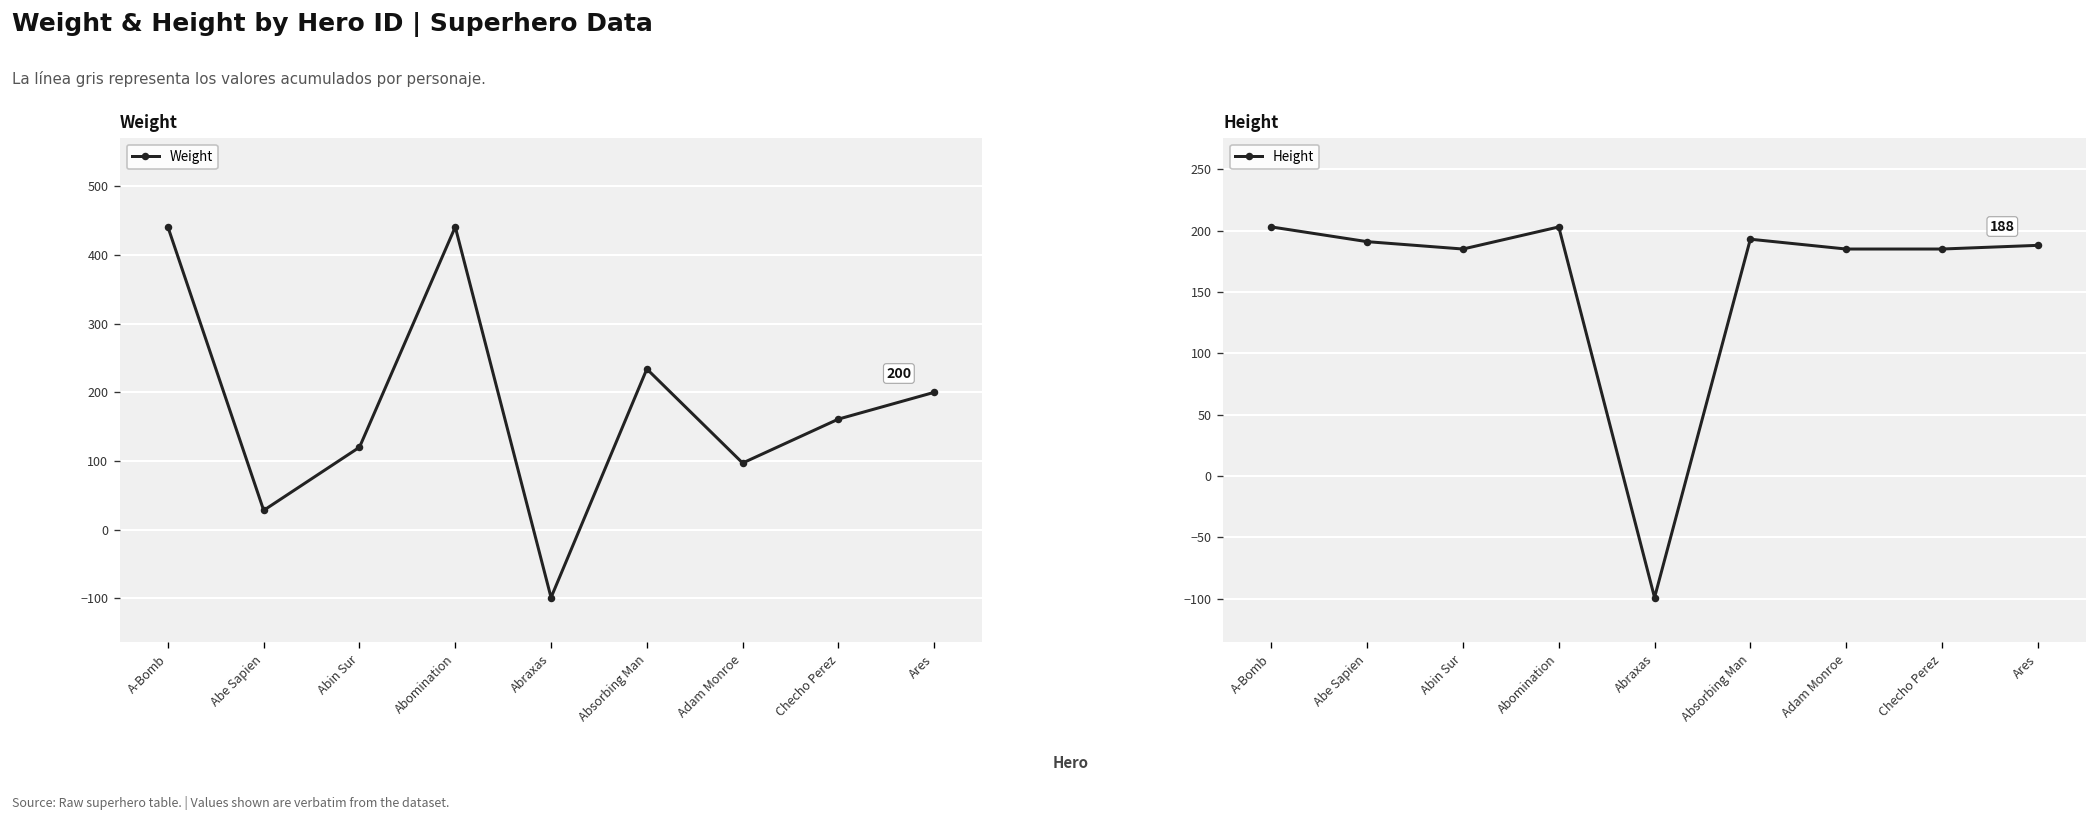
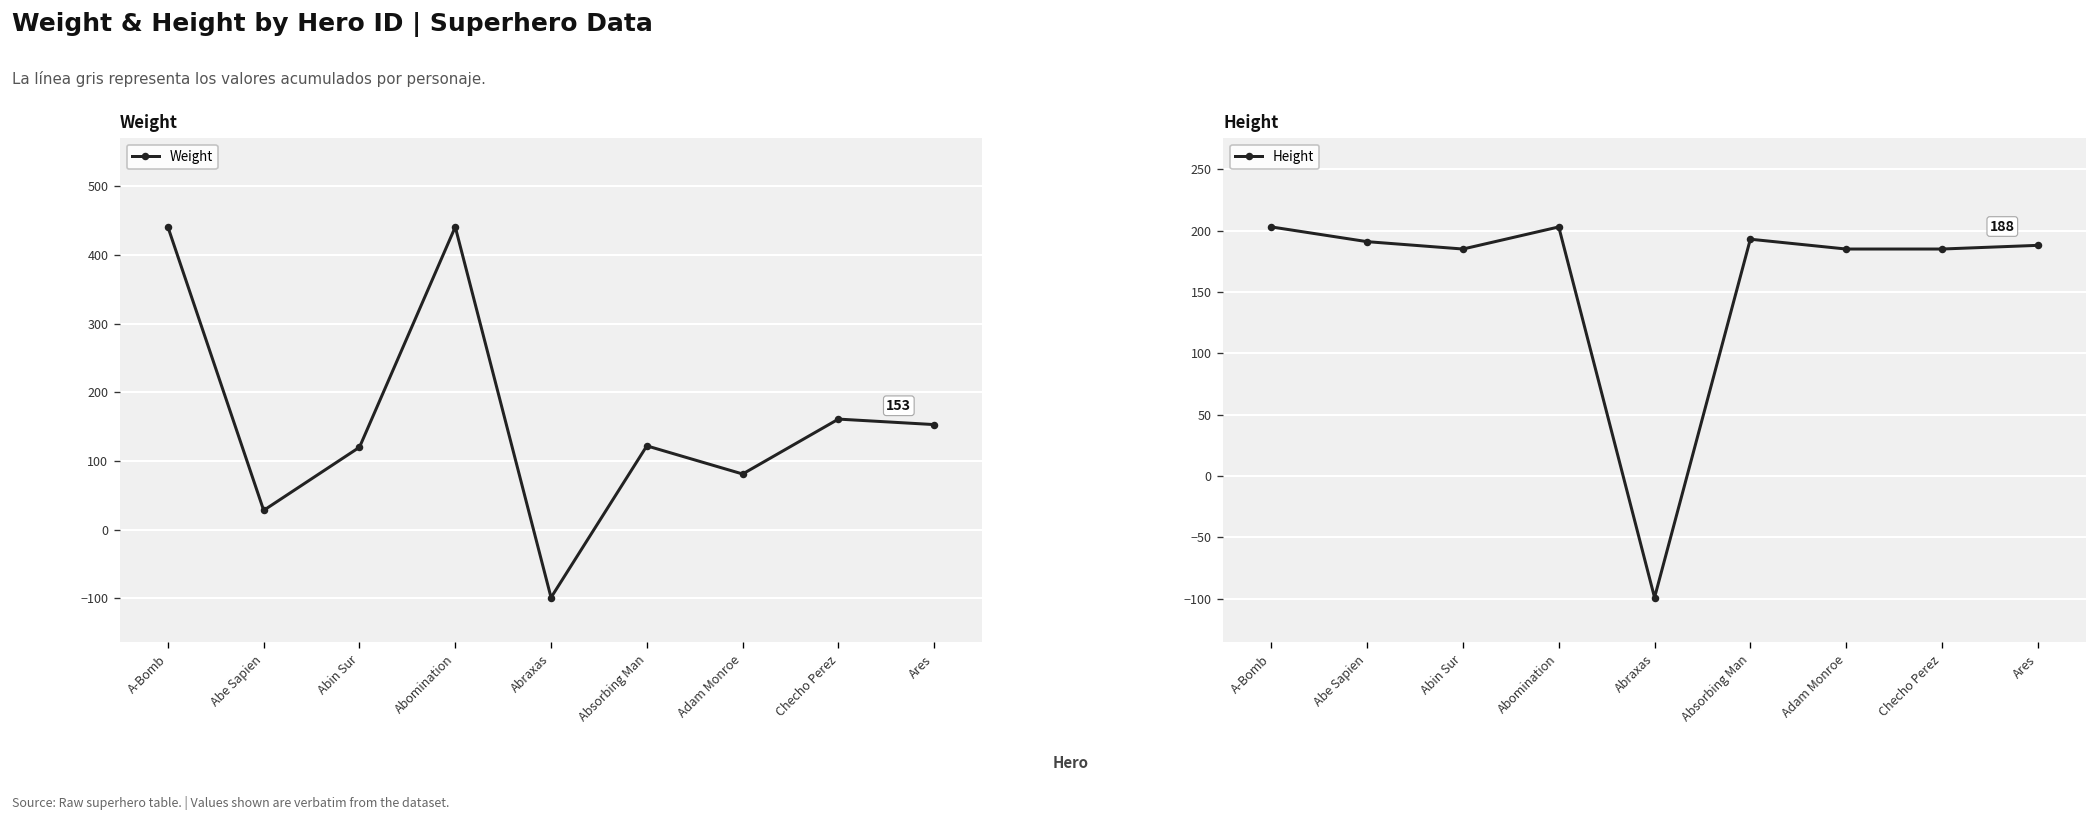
Weight, Absorbing Man: 230 -> 120
Weight, Adam Monroe: 100 -> 80
Weight, Ares: 200 -> 153
